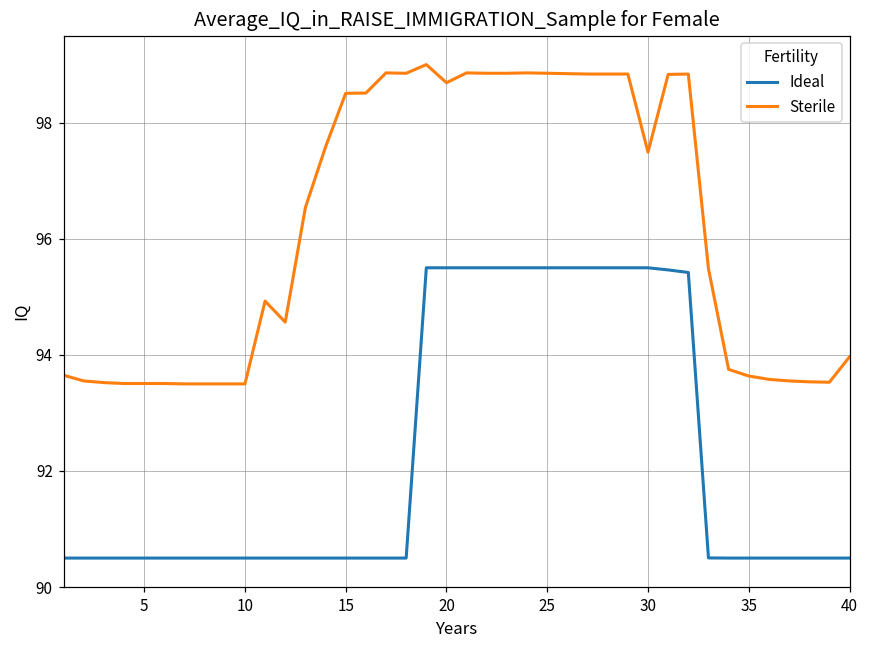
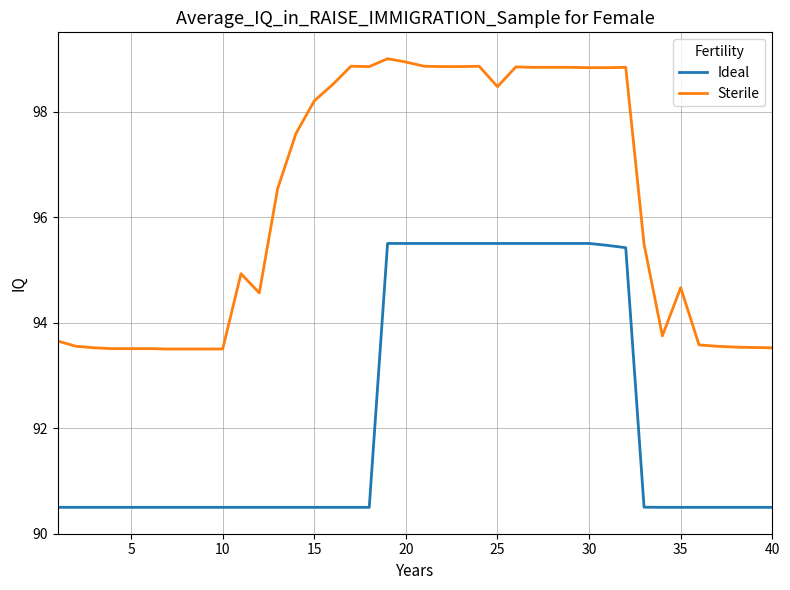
Sterile, 15: 98.5 -> 98.2
Sterile, 20: 98.7 -> 98.9
Sterile, 25: 98.9 -> 98.5
Sterile, 30: 97.5 -> 98.8
Sterile, 35: 93.6 -> 94.7
Sterile, 40: 94.0 -> 93.5
